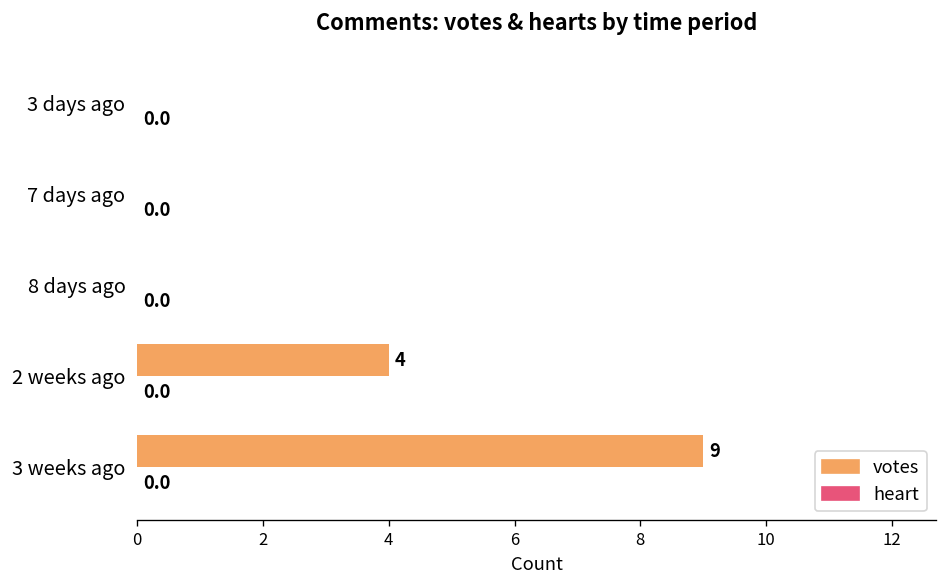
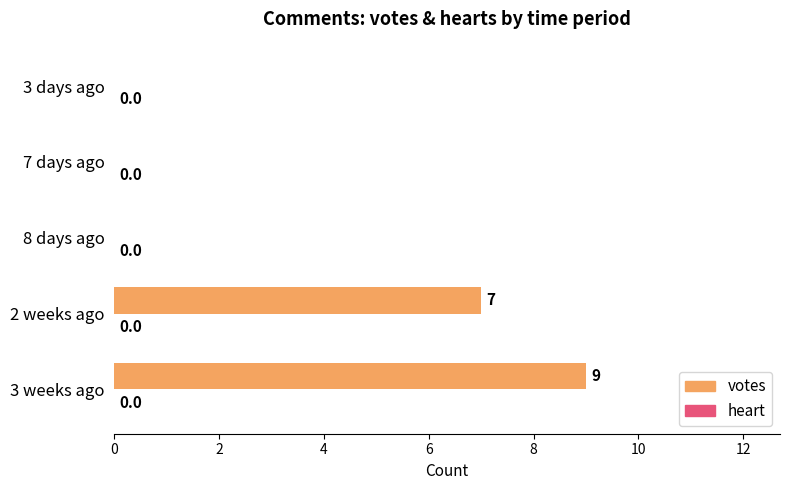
votes, 2 weeks ago: 4 -> 7
